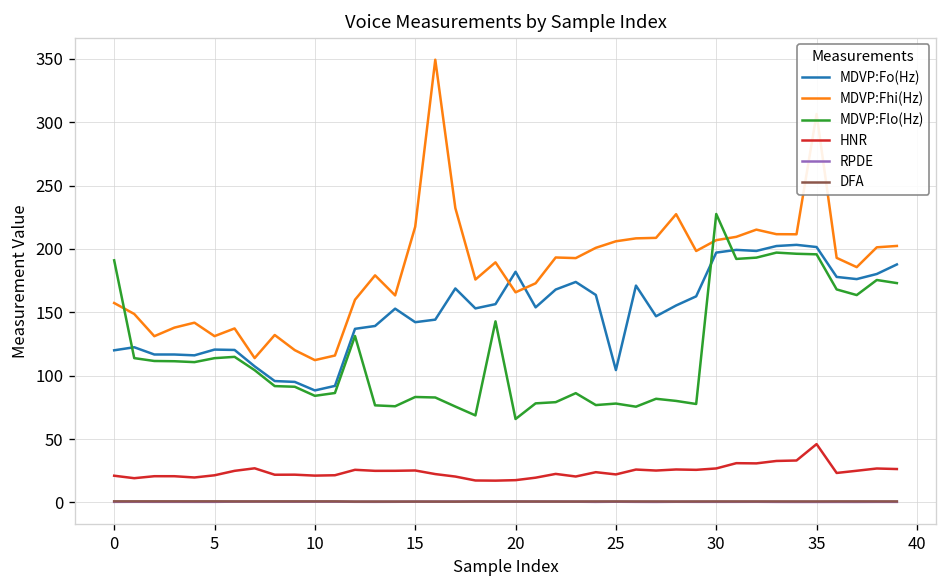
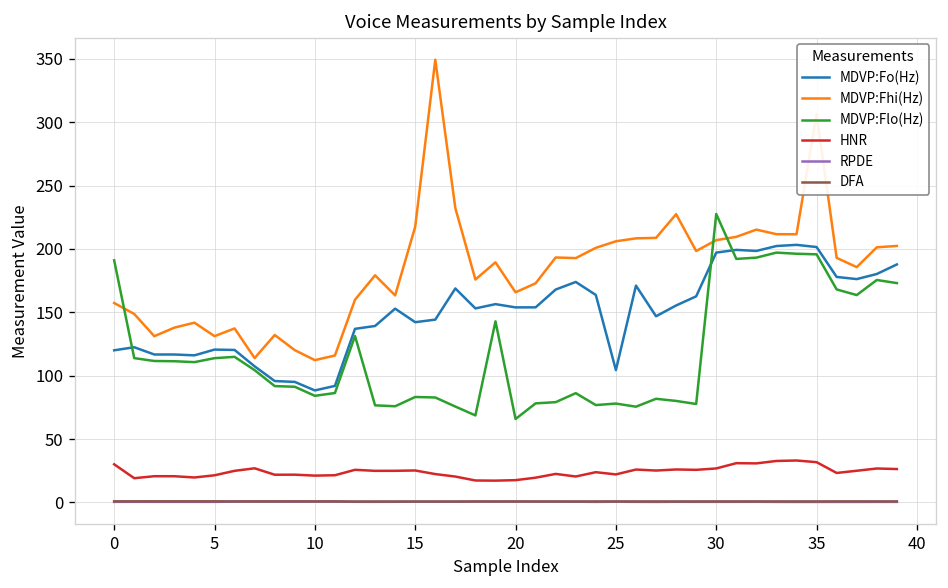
HNR, 0: 21 -> 30
MDVP:Fo(Hz), 20: 182 -> 154
HNR, 35: 46 -> 32
